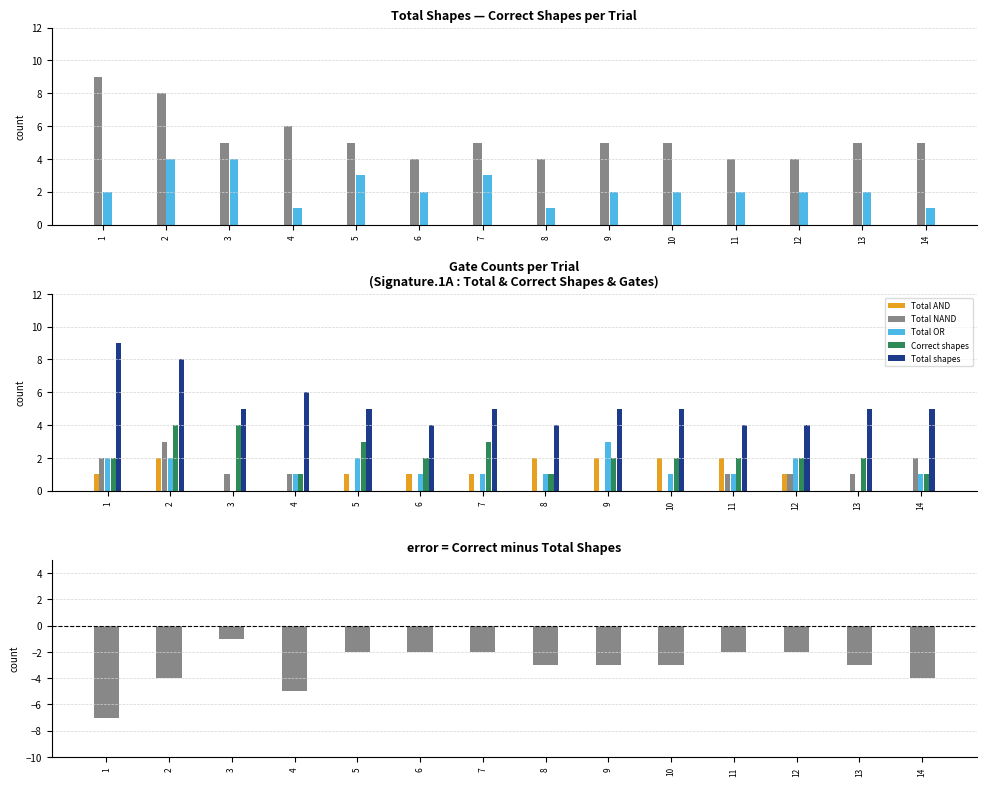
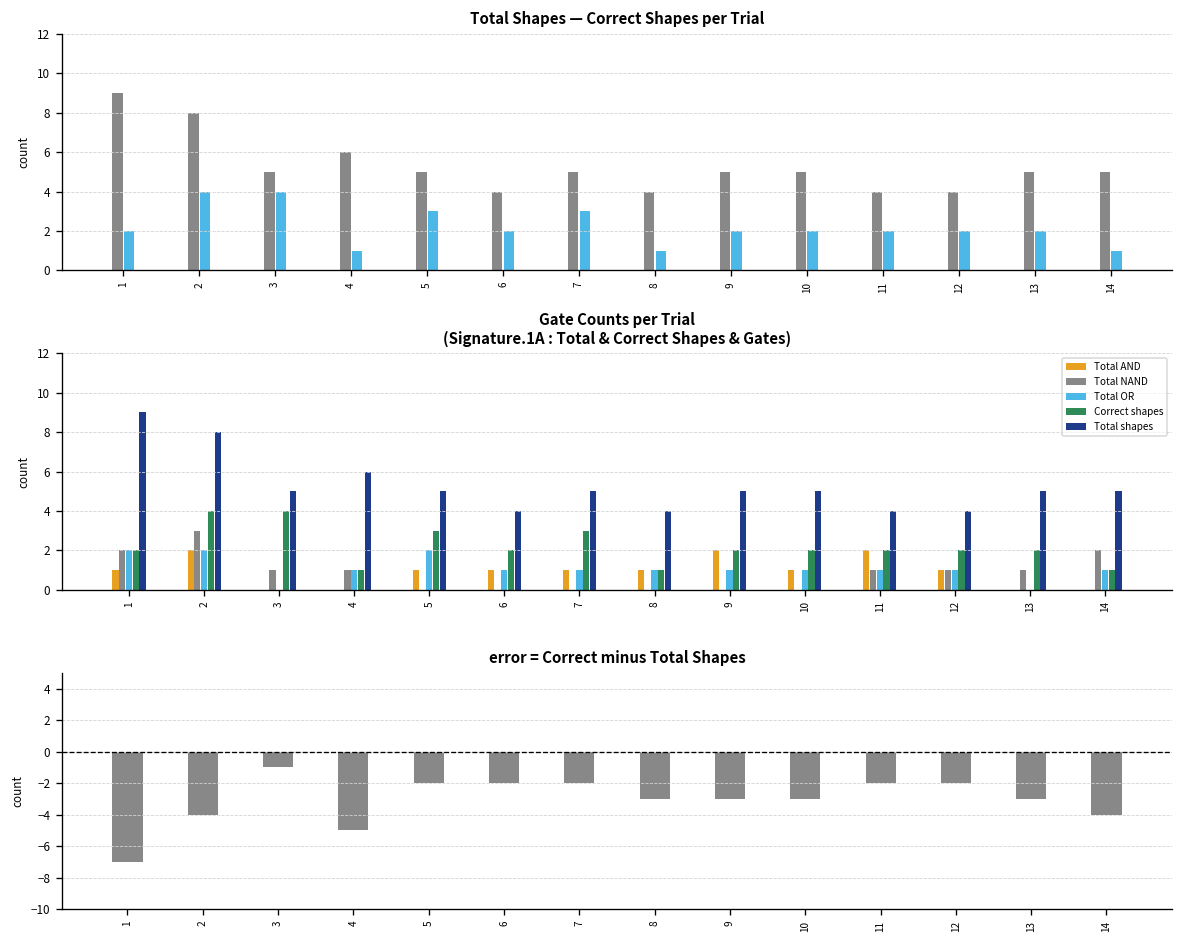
Gate Counts per Trial (Signature.1A : Total & Correct Shapes & Gates), Total AND, 8: 2 -> 1
Gate Counts per Trial (Signature.1A : Total & Correct Shapes & Gates), Total OR, 9: 3 -> 1
Gate Counts per Trial (Signature.1A : Total & Correct Shapes & Gates), Total AND, 10: 2 -> 1
Gate Counts per Trial (Signature.1A : Total & Correct Shapes & Gates), Total OR, 12: 2 -> 1
